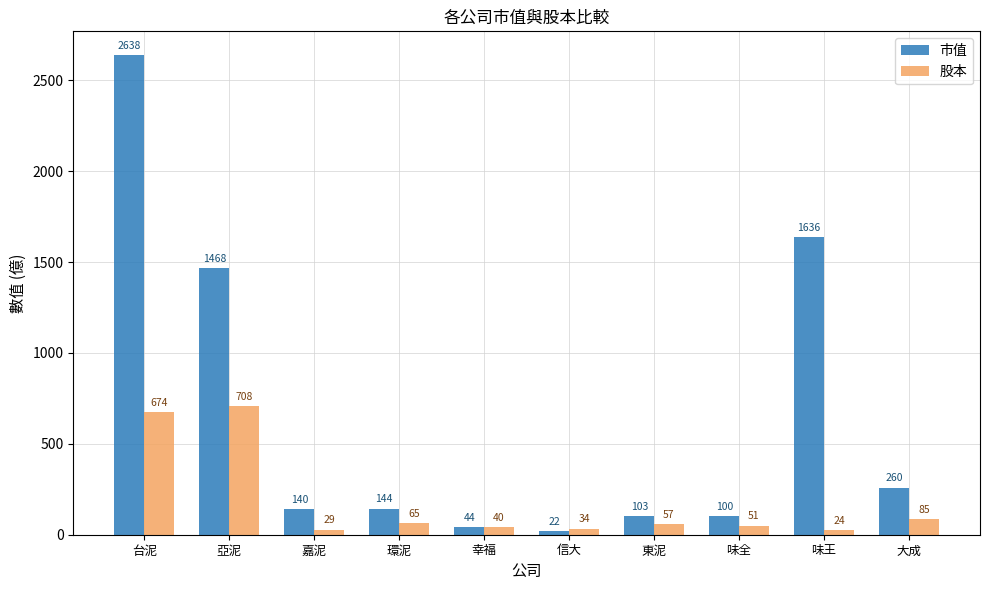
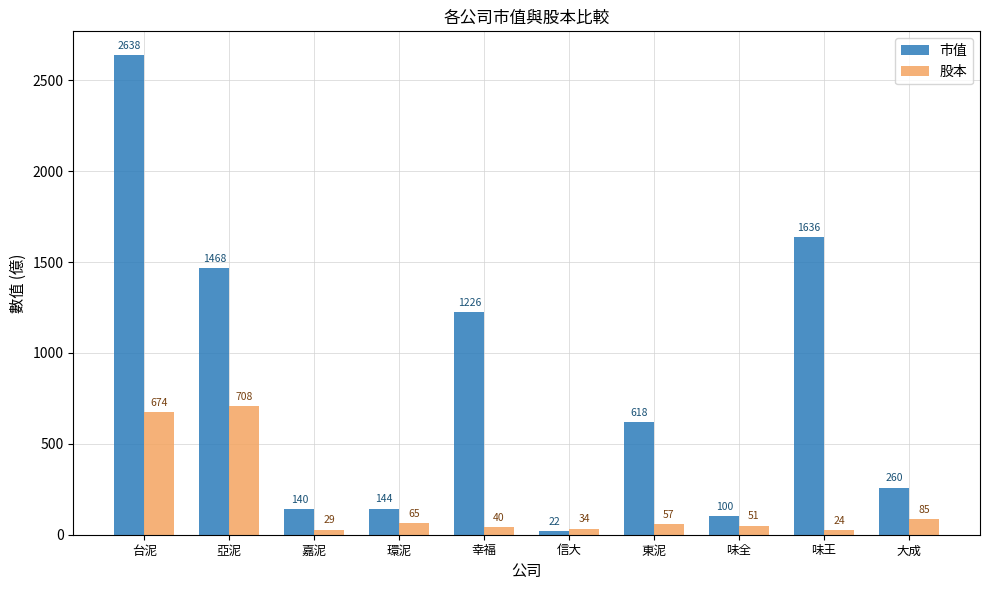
市值, 幸福: 44 -> 1226
市值, 東泥: 103 -> 618
